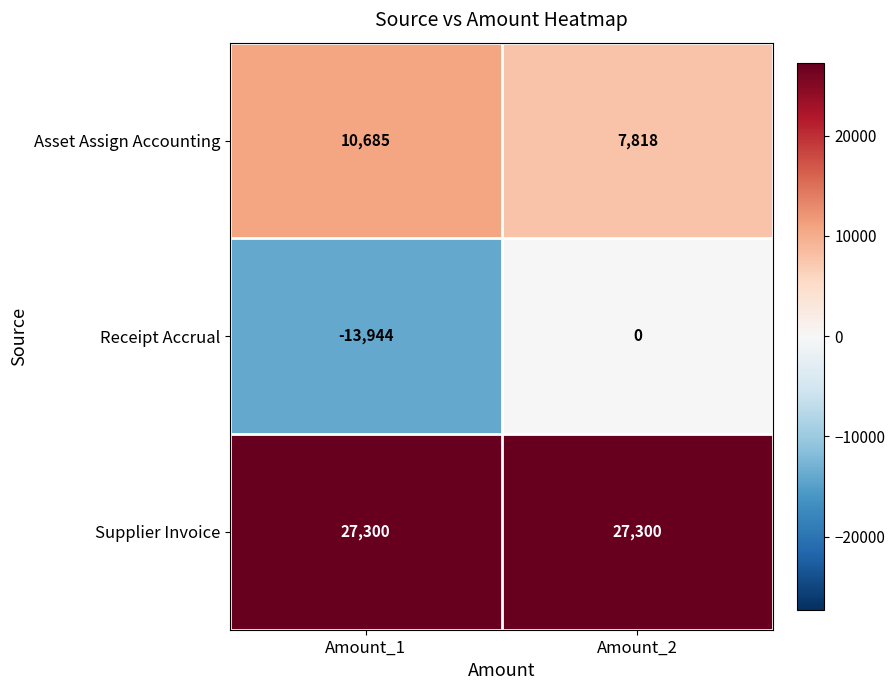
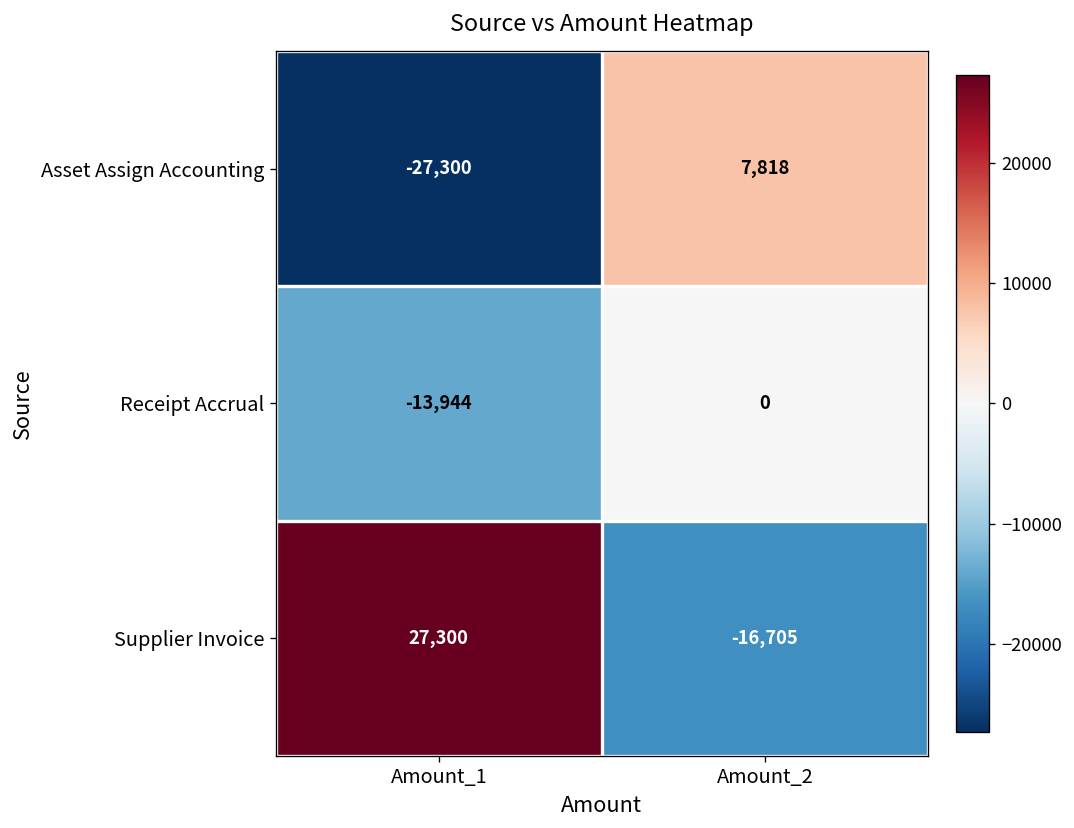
Asset Assign Accounting, Amount_1: 10,685 -> -27,300
Supplier Invoice, Amount_2: 27,300 -> -16,705
